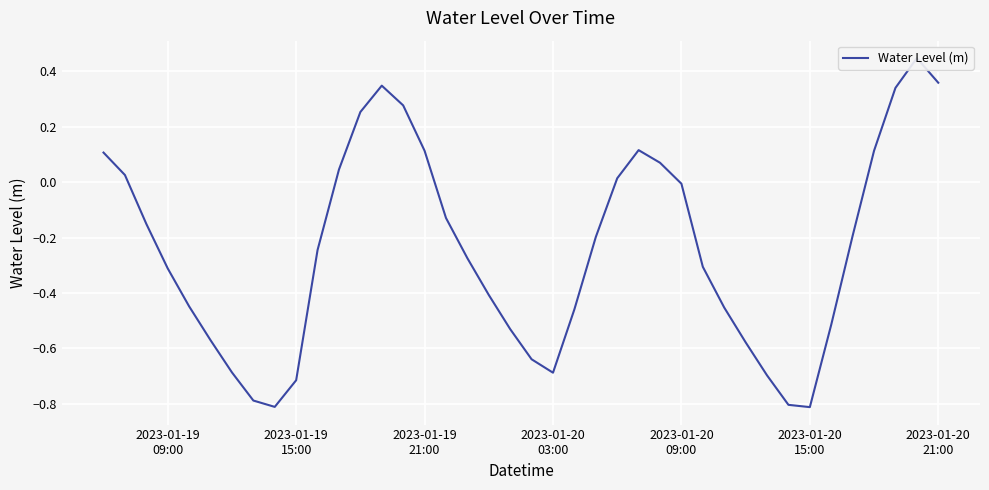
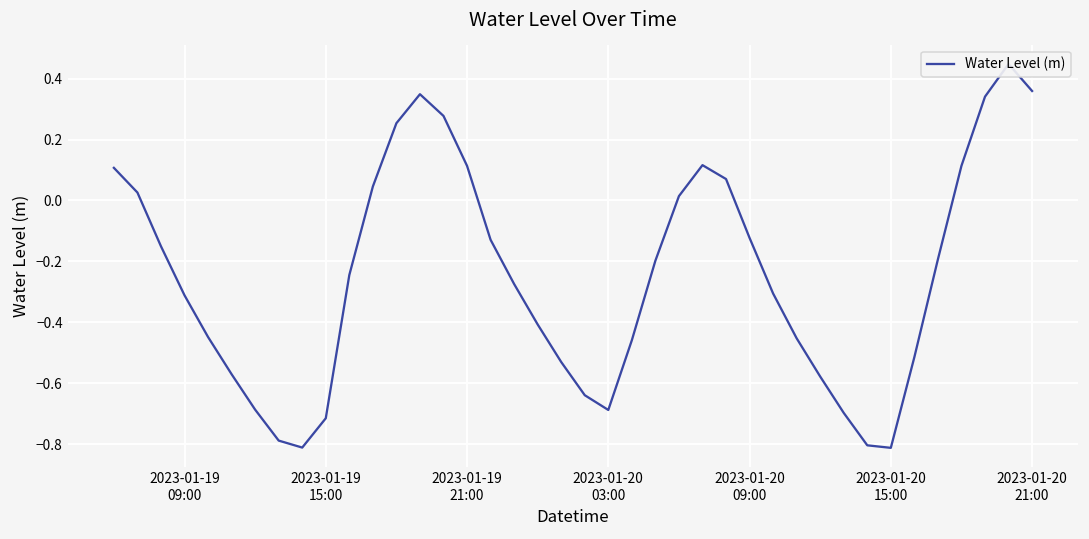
2023-01-20 09:00: -0.01 -> -0.12
